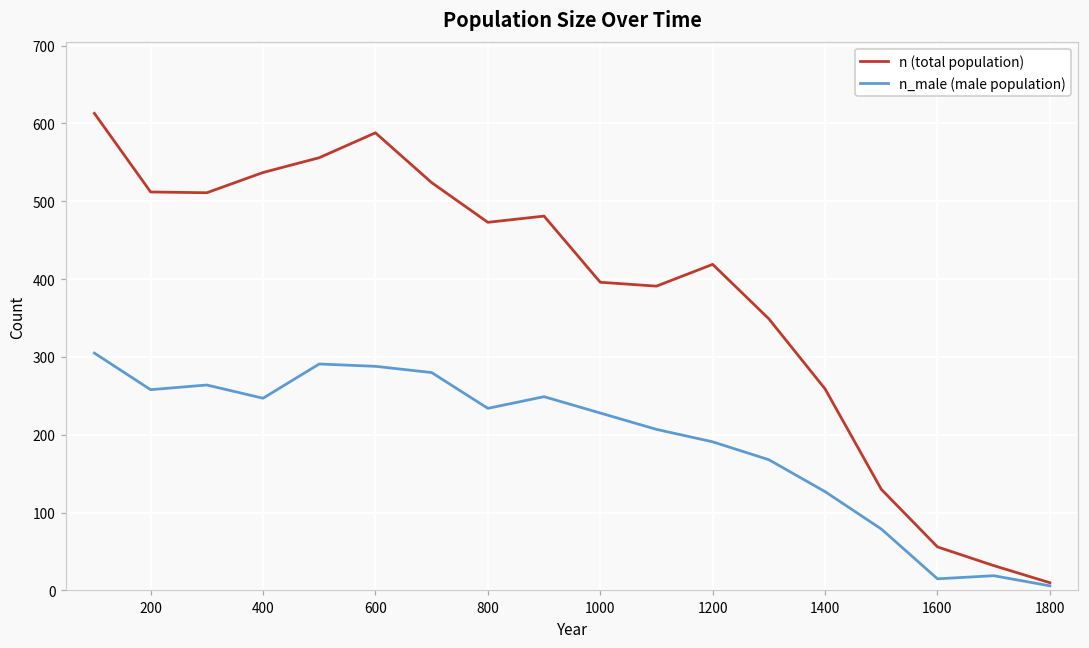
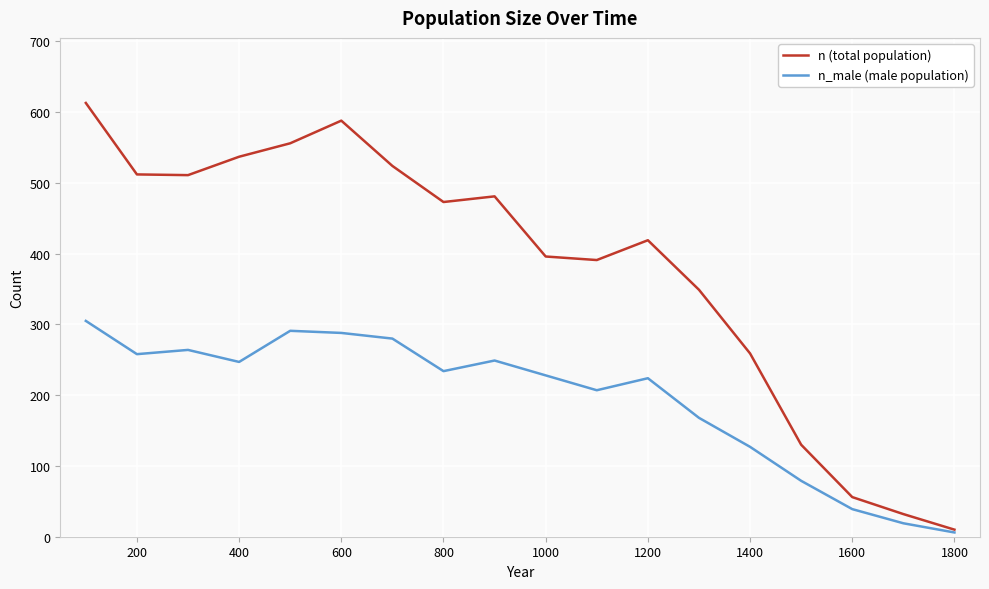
n_male (male population), 1200: 190 -> 220
n_male (male population), 1600: 20 -> 40
